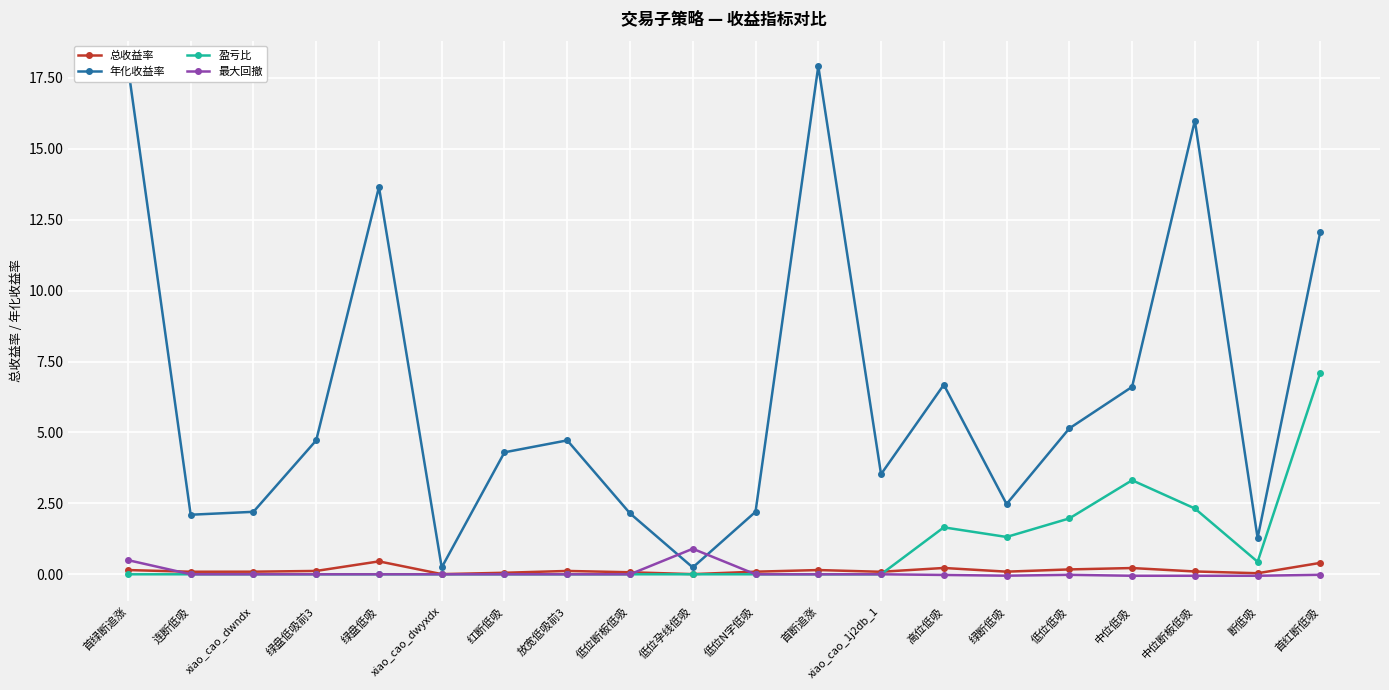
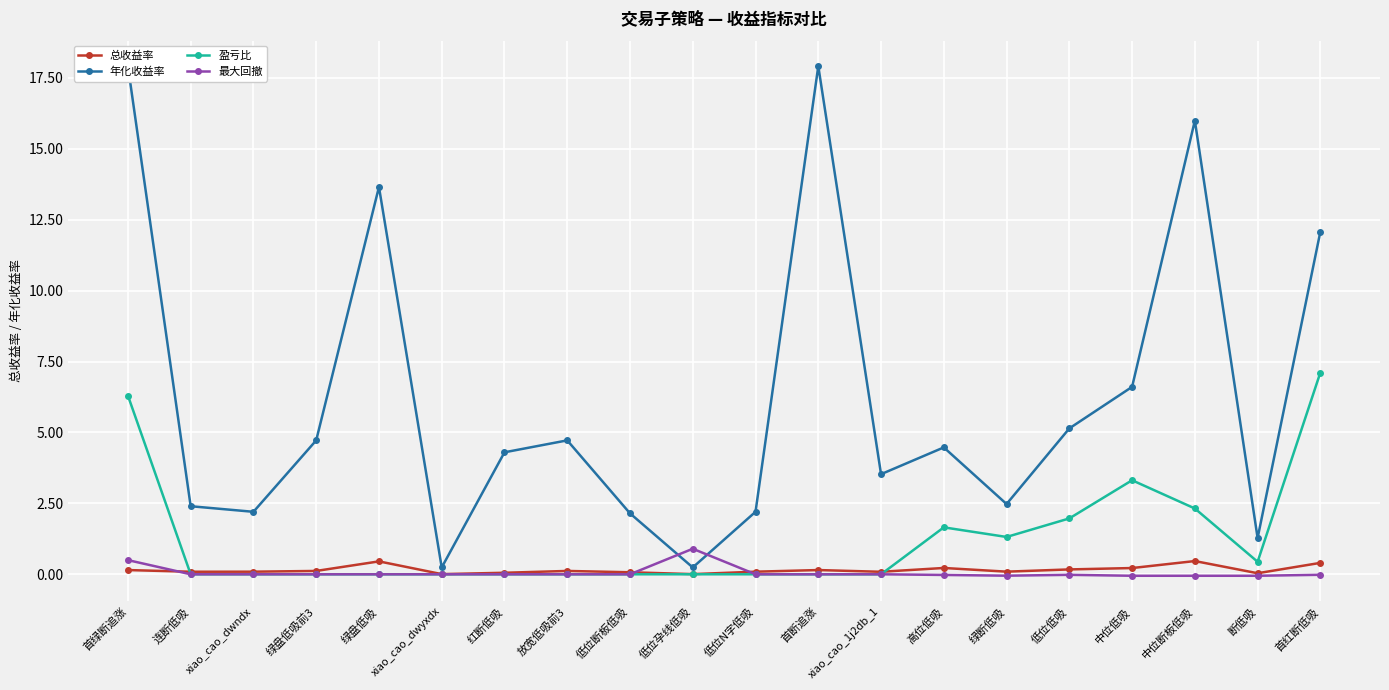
盈亏比, 首绿断追涨: 0.0 -> 6.3
年化收益率, 连断低吸: 2.1 -> 2.4
年化收益率, 高位低吸: 6.7 -> 4.5
总收益率, 中位断板低吸: 0.1 -> 0.5
